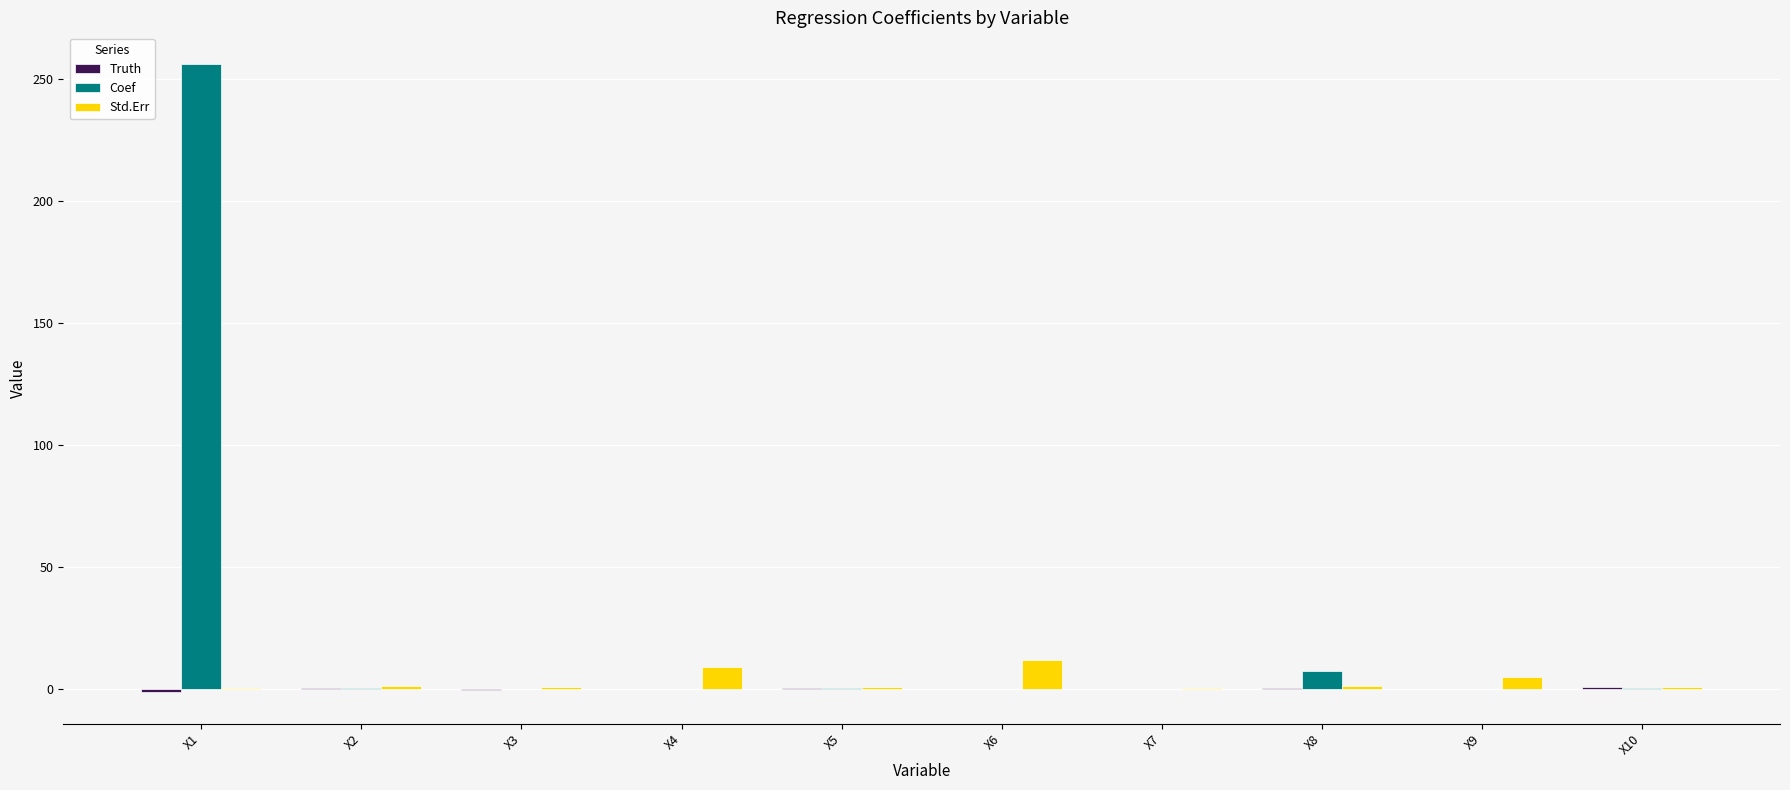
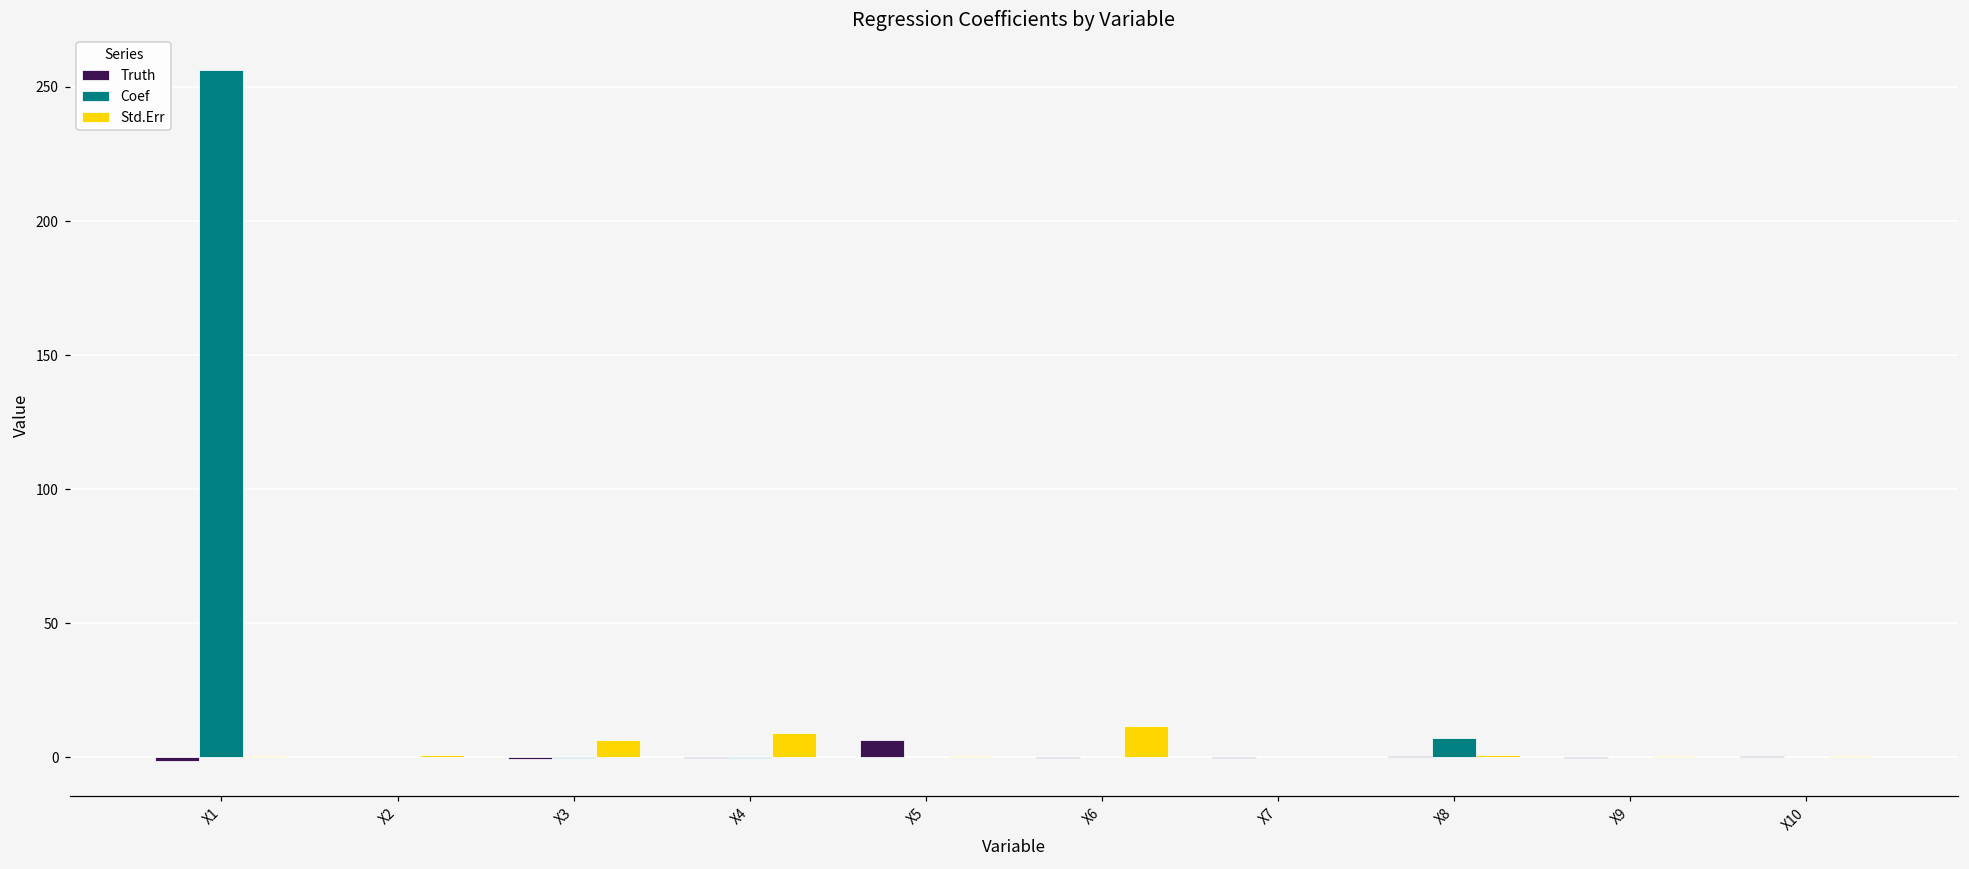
Std.Err, X3: 1 -> 6
Truth, X5: 0 -> 7
Std.Err, X9: 5 -> 1
